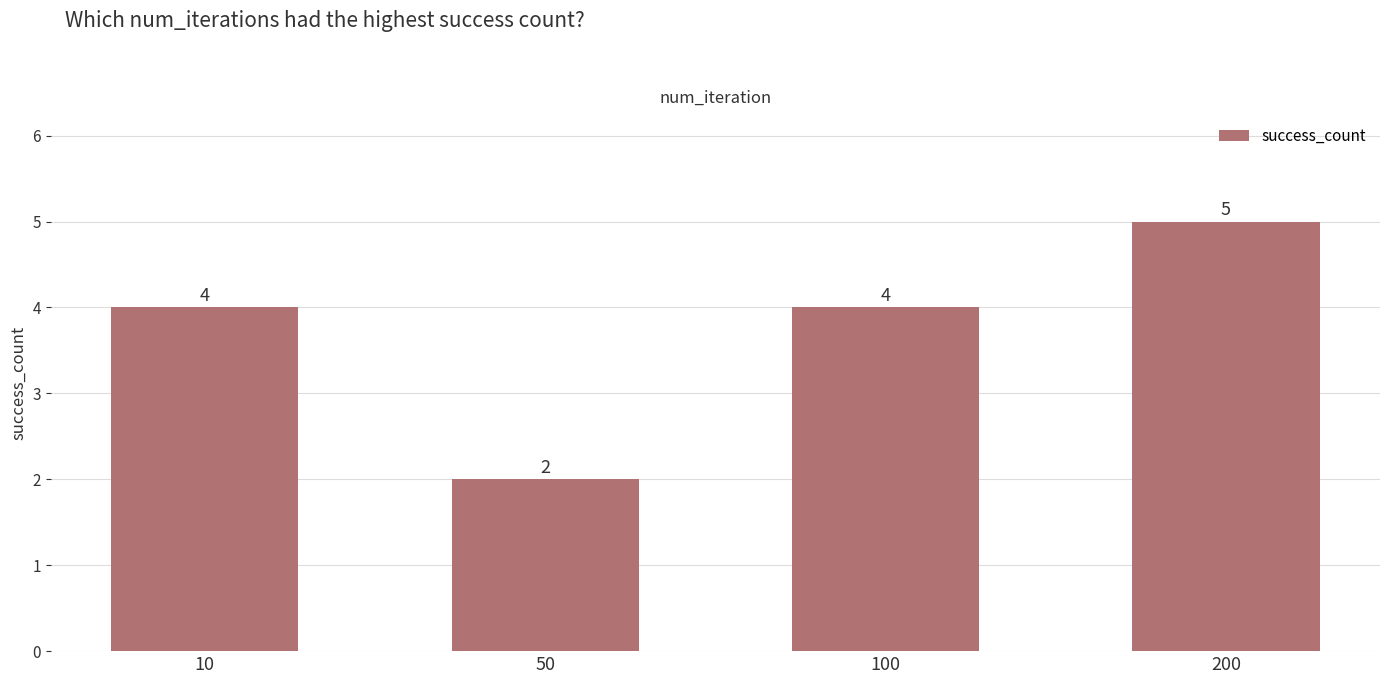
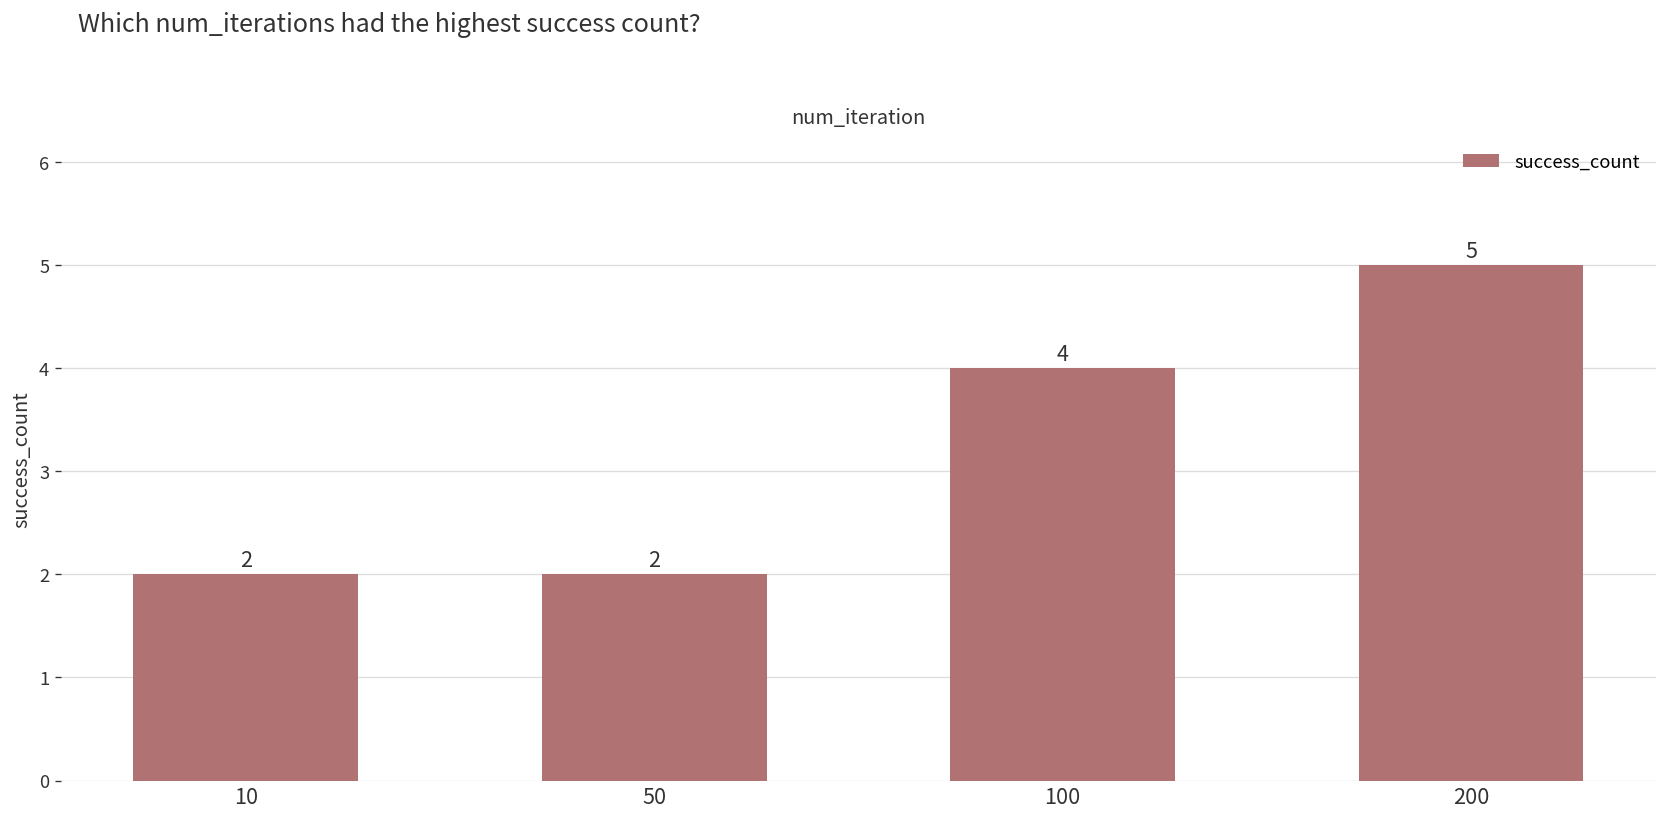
10: 4 -> 2
